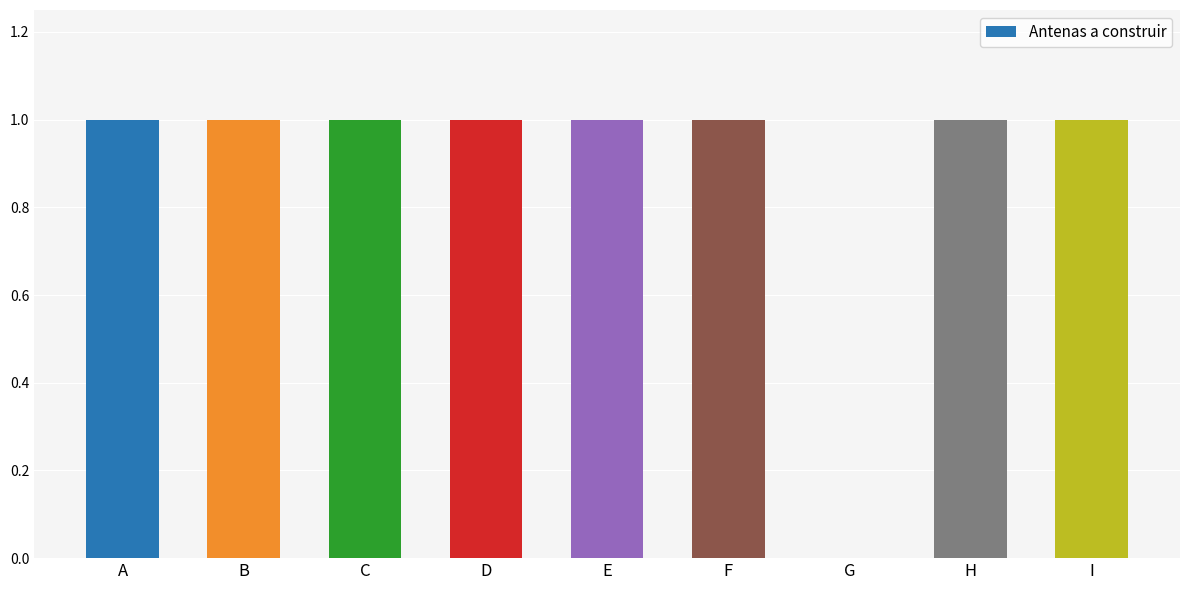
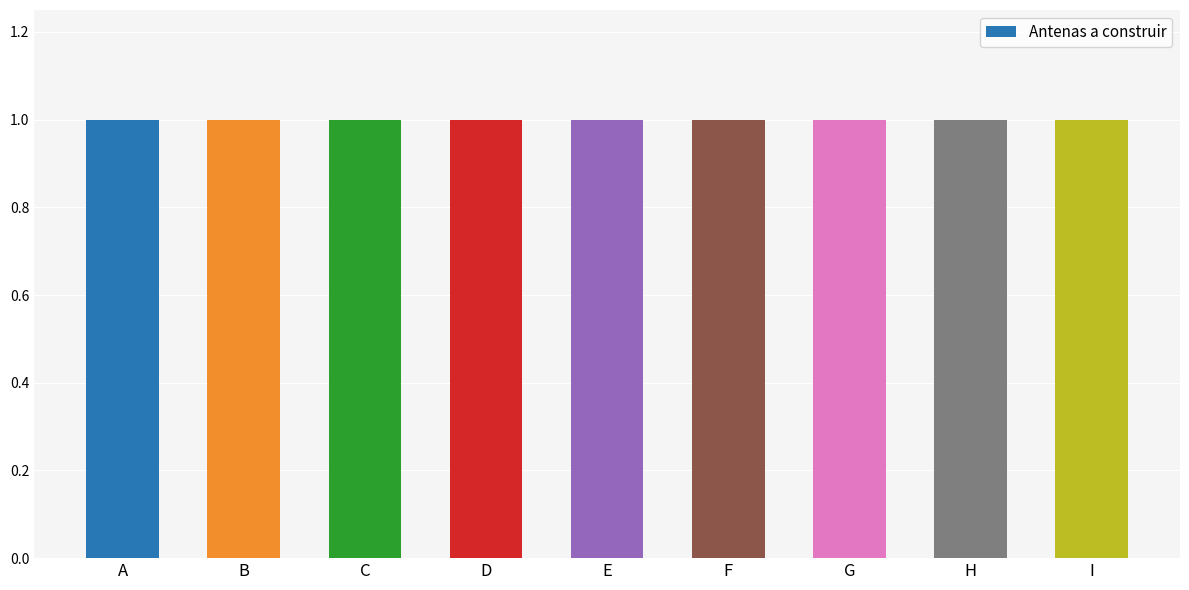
G: 0 -> 1
